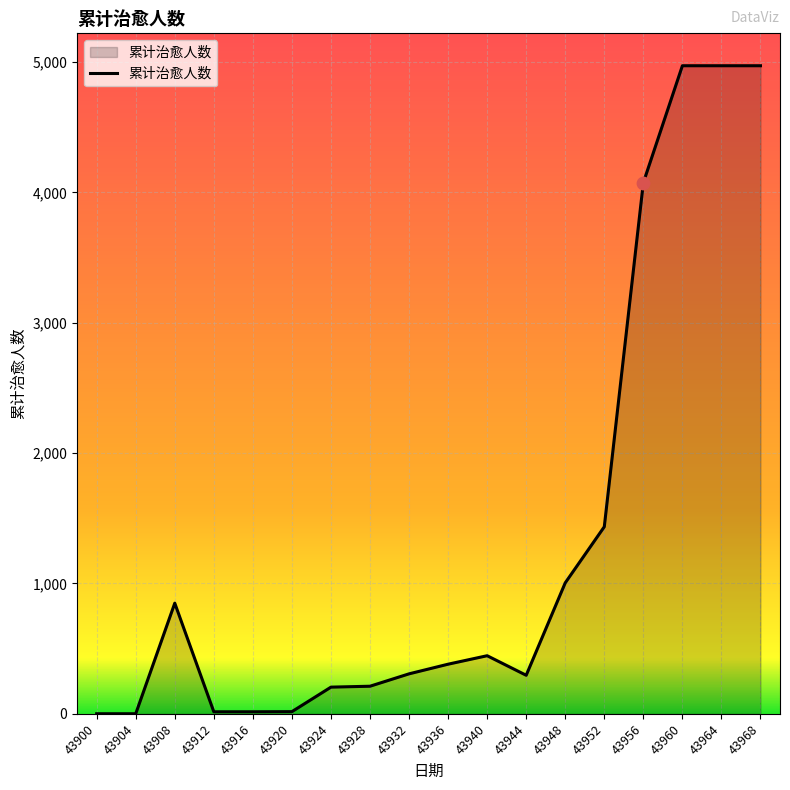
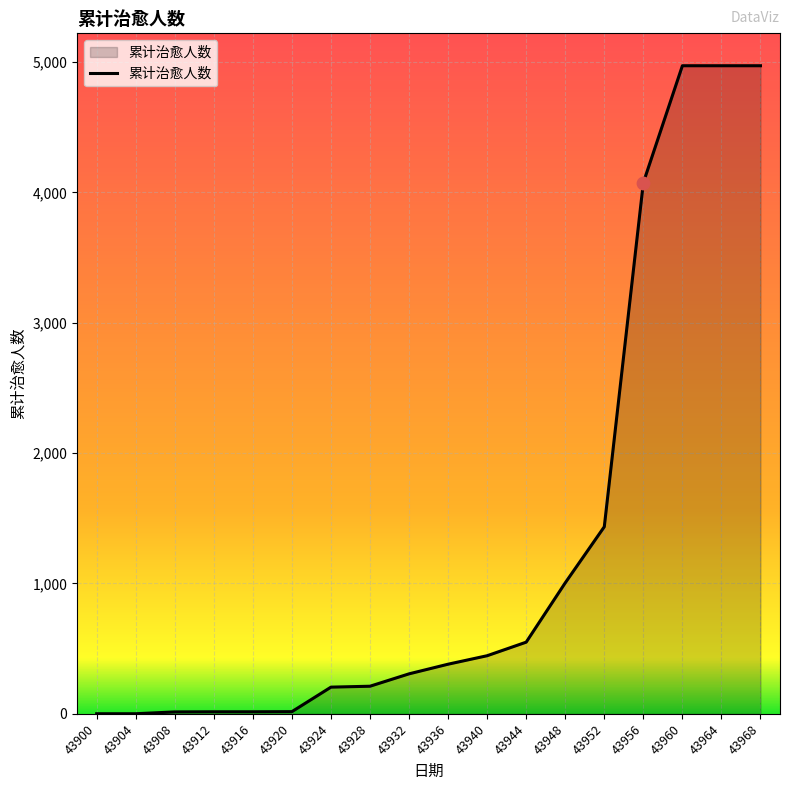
累计治愈人数, 43908: 850 -> 20
累计治愈人数, 43944: 300 -> 550
